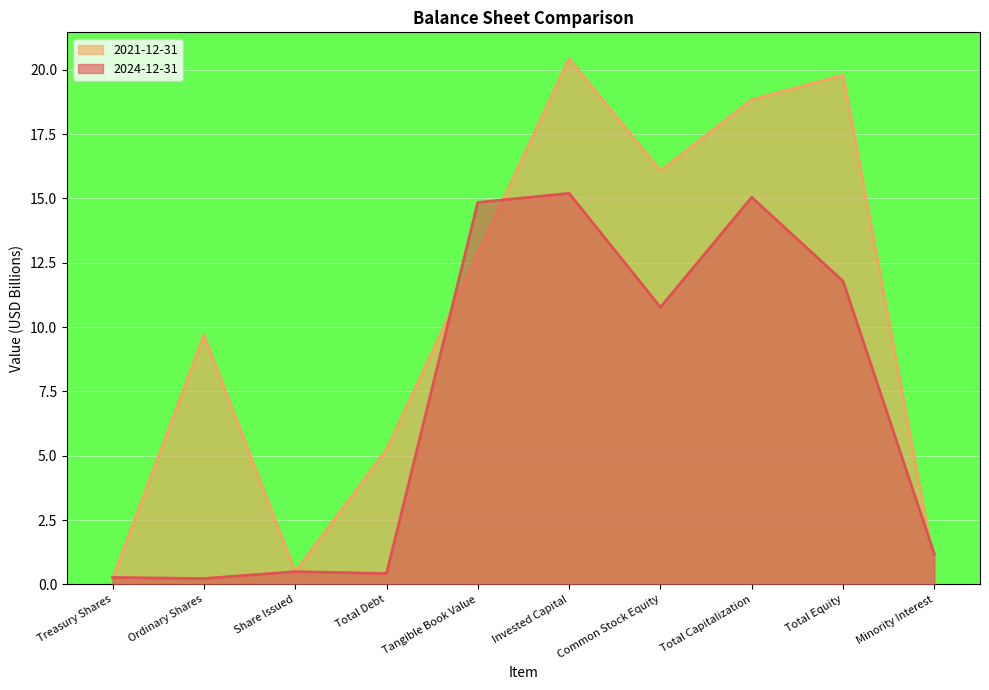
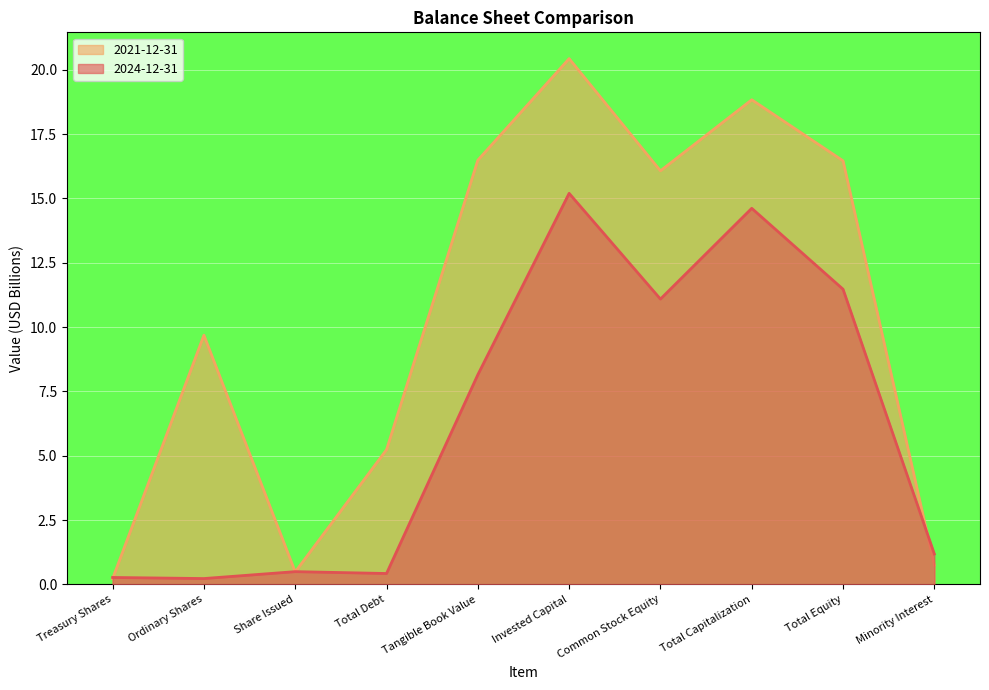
2021-12-31, Tangible Book Value: 12.8 -> 16.5
2024-12-31, Tangible Book Value: 14.8 -> 8.1
2024-12-31, Common Stock Equity: 10.8 -> 11.1
2024-12-31, Total Capitalization: 15.0 -> 14.6
2021-12-31, Total Equity: 19.8 -> 16.5
2024-12-31, Total Equity: 11.8 -> 11.5
